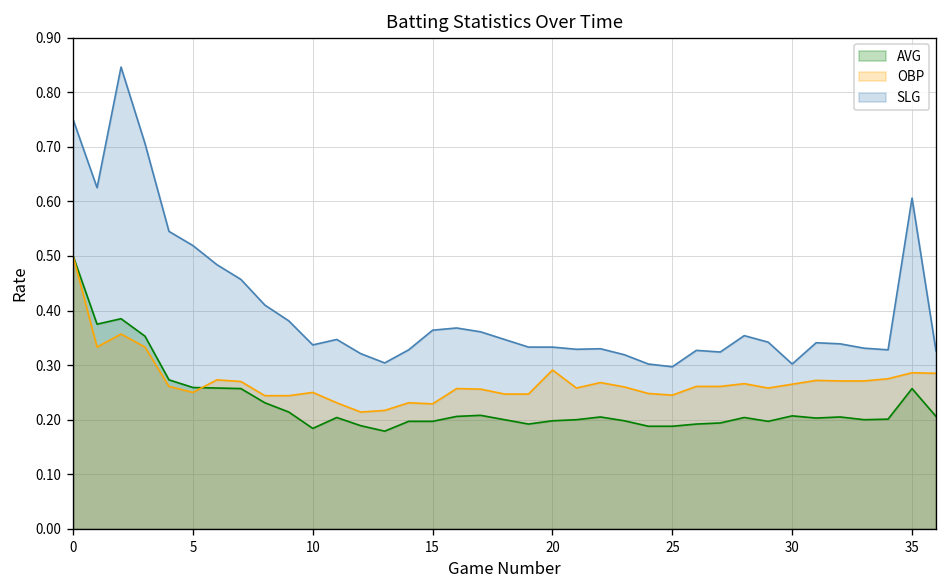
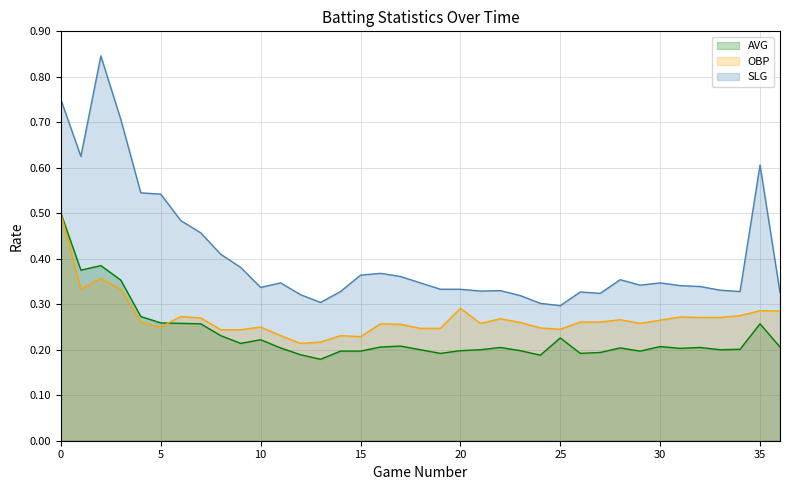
SLG, 5: 0.52 -> 0.54
AVG, 10: 0.18 -> 0.22
AVG, 25: 0.19 -> 0.23
SLG, 30: 0.30 -> 0.35
